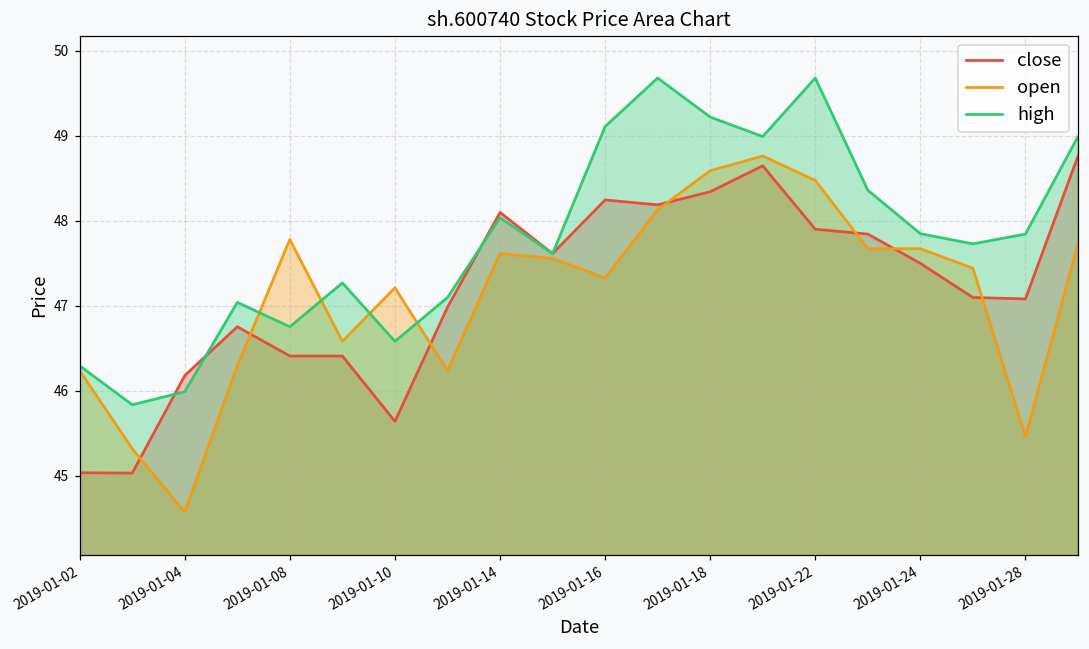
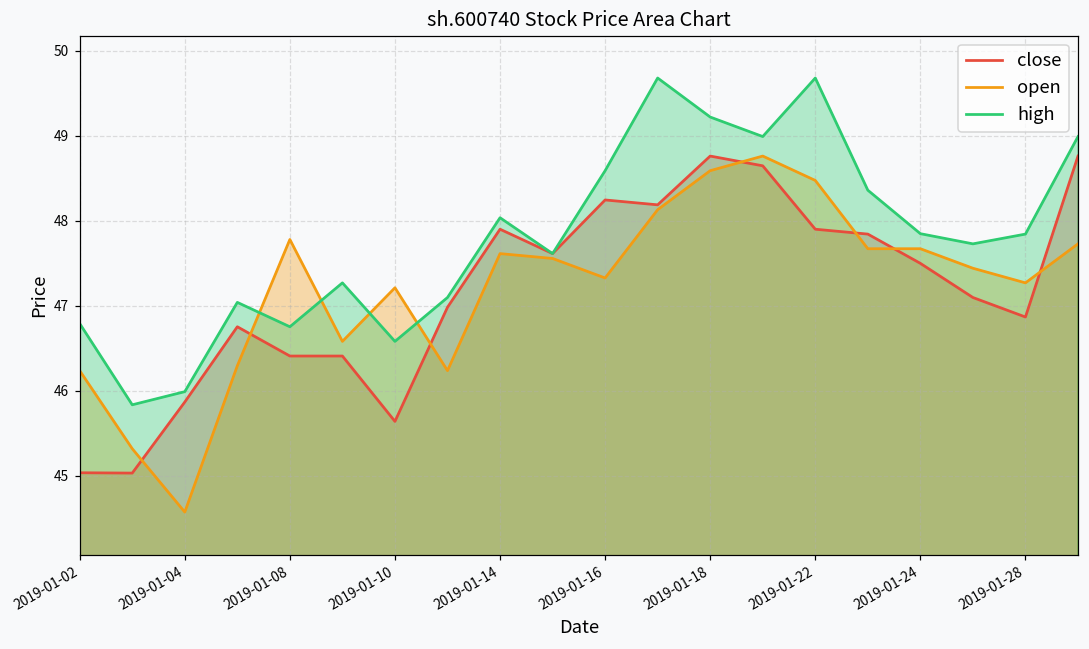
high, 2019-01-02: 46.3 -> 46.8
close, 2019-01-04: 46.2 -> 45.9
close, 2019-01-14: 48.1 -> 47.9
high, 2019-01-16: 49.1 -> 48.6
close, 2019-01-18: 48.3 -> 48.8
close, 2019-01-28: 47.1 -> 46.9
open, 2019-01-28: 45.5 -> 47.3
